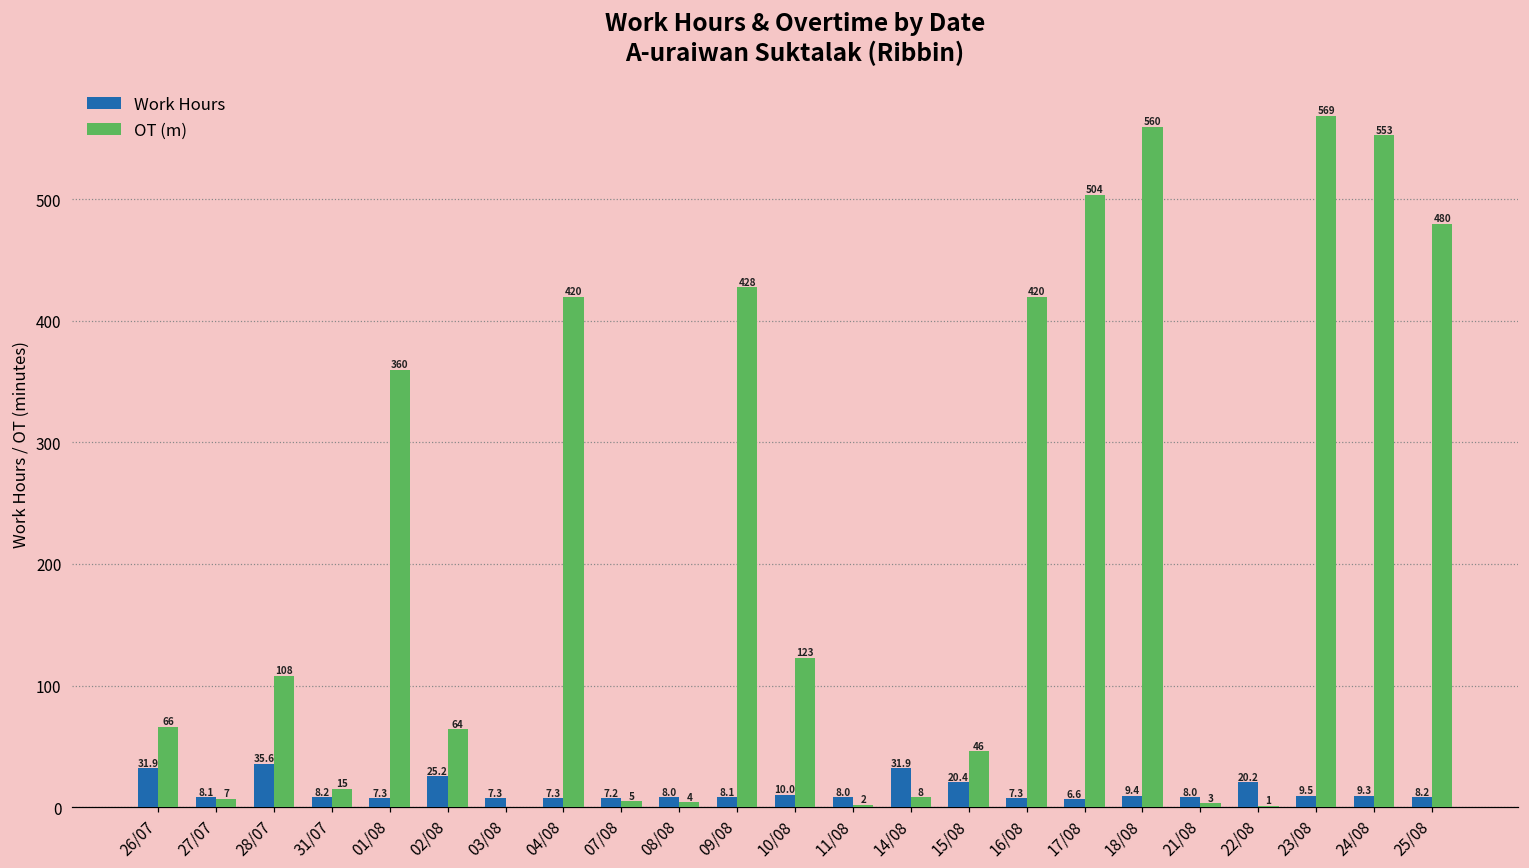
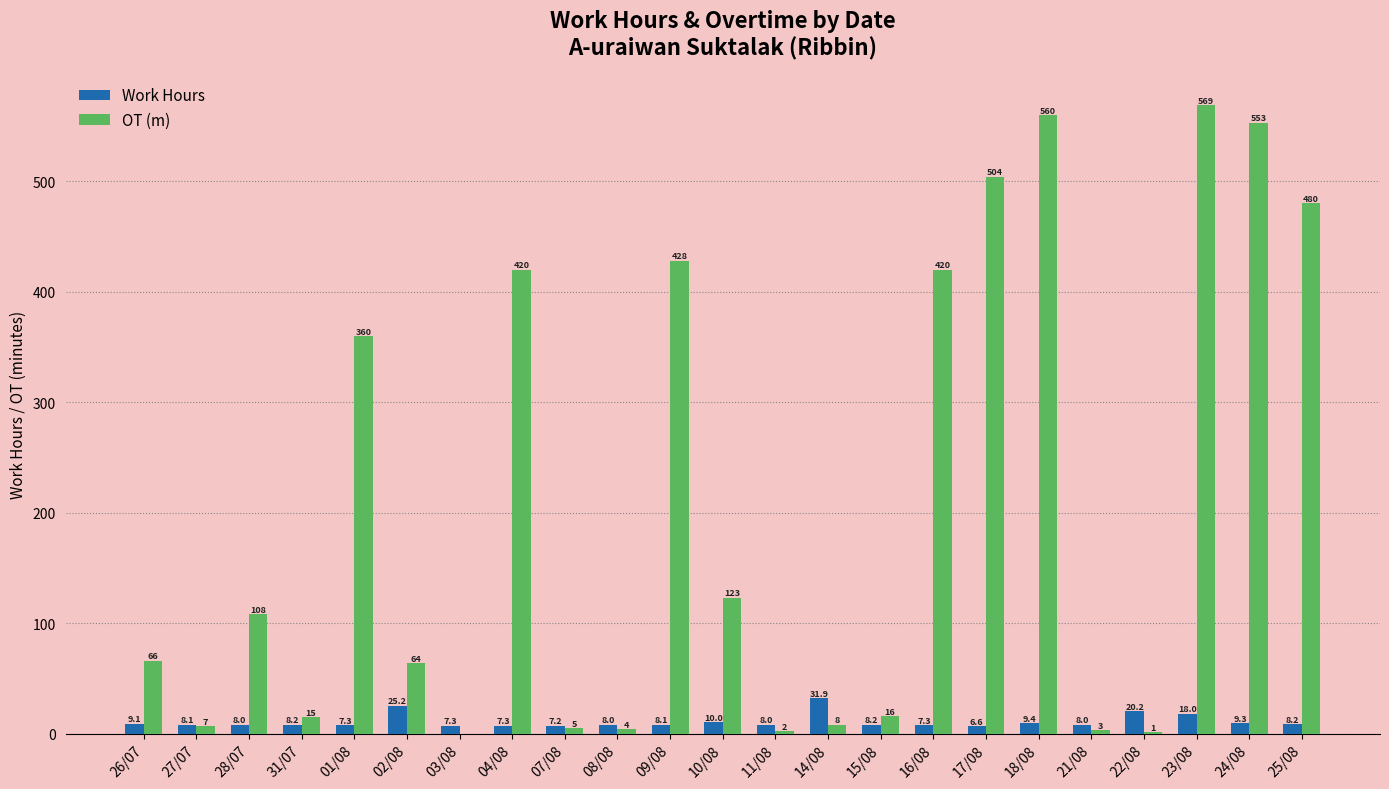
Work Hours, 26/07: 31.9 -> 9.1
Work Hours, 28/07: 35.6 -> 8.0
Work Hours, 15/08: 20.4 -> 8.2
OT (m), 15/08: 46 -> 16
Work Hours, 23/08: 9.5 -> 18.0
